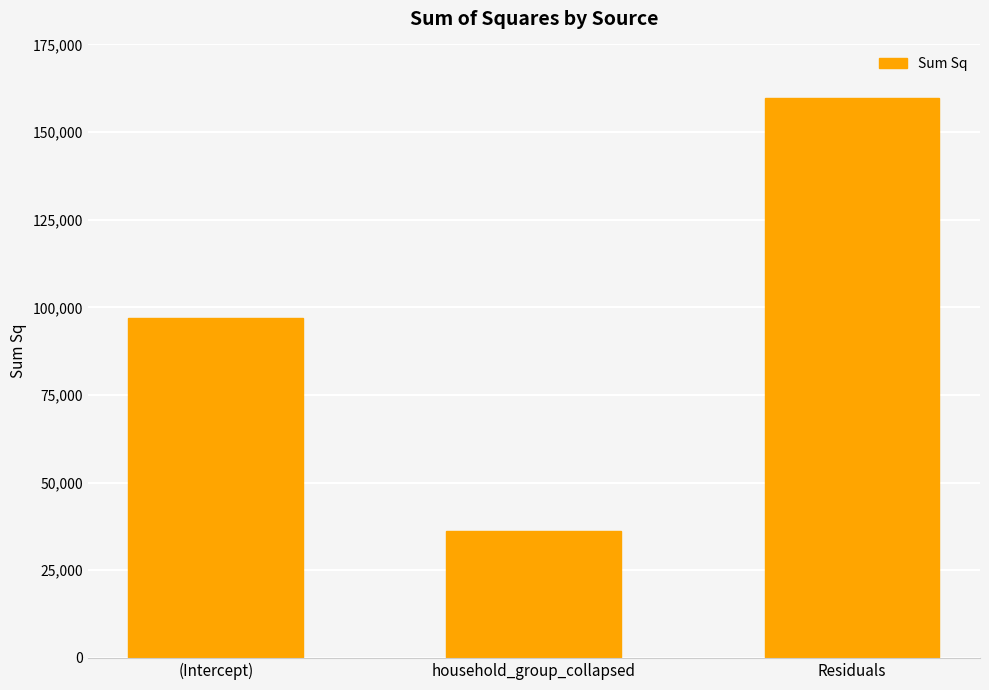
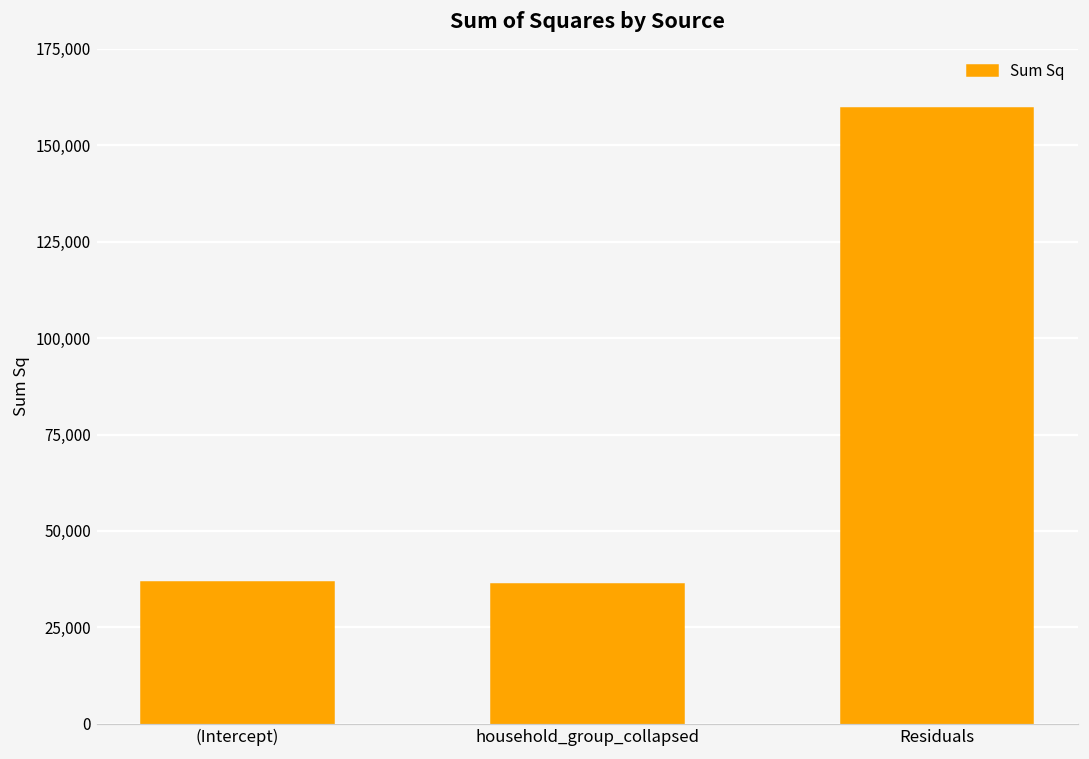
(Intercept): 97,000 -> 37,000
